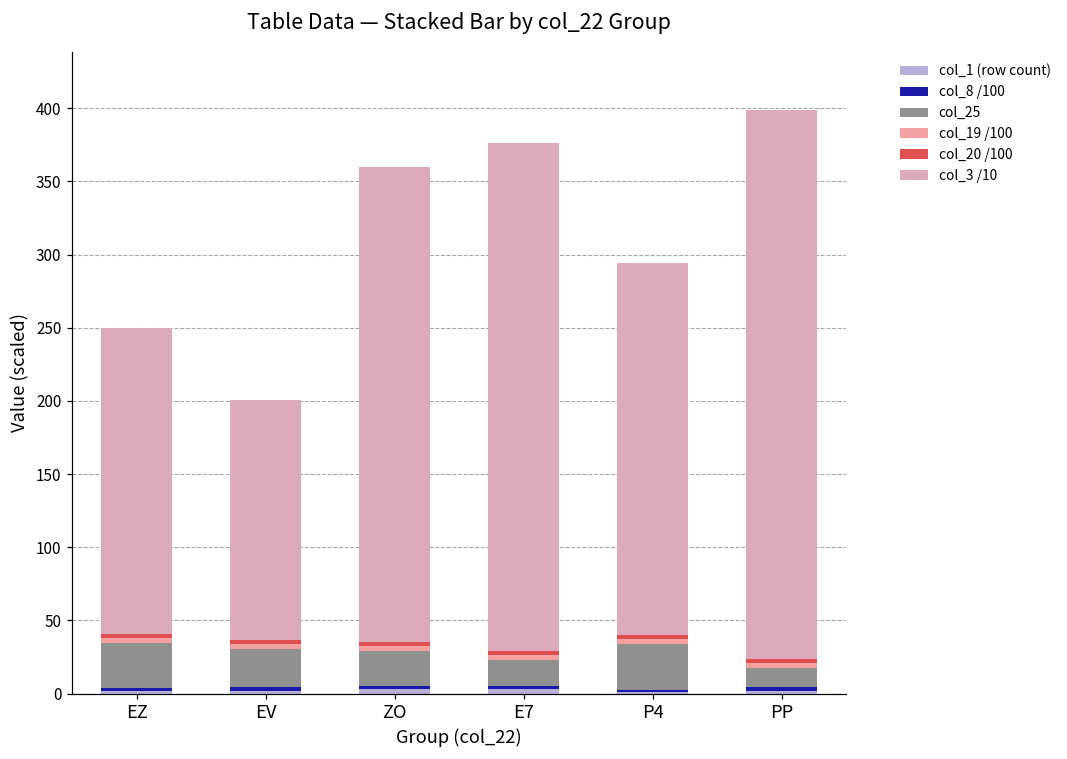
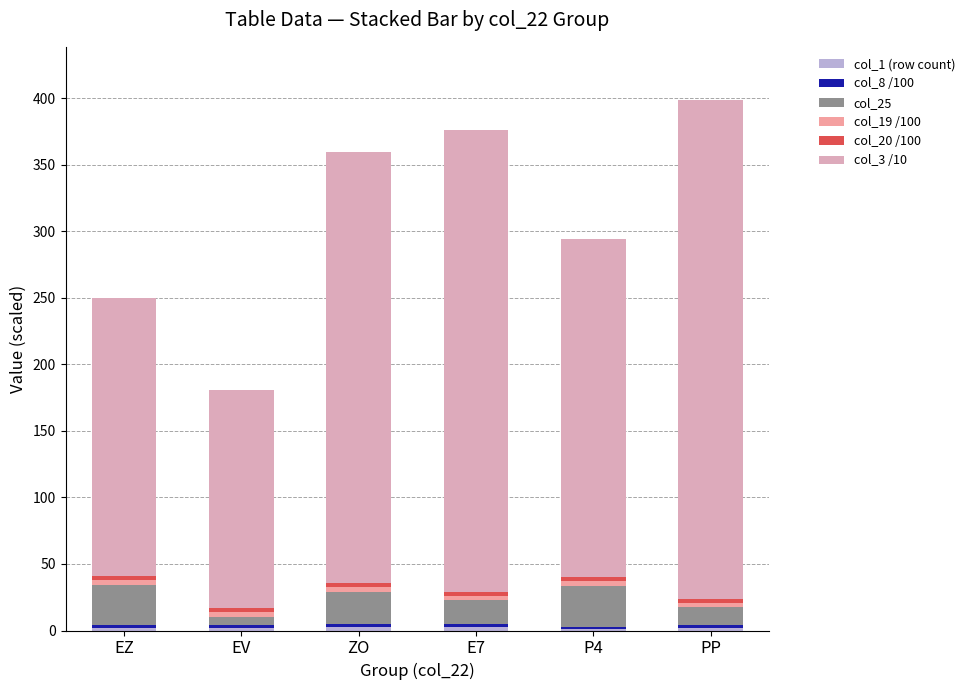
col_25, EV: 26 -> 6
